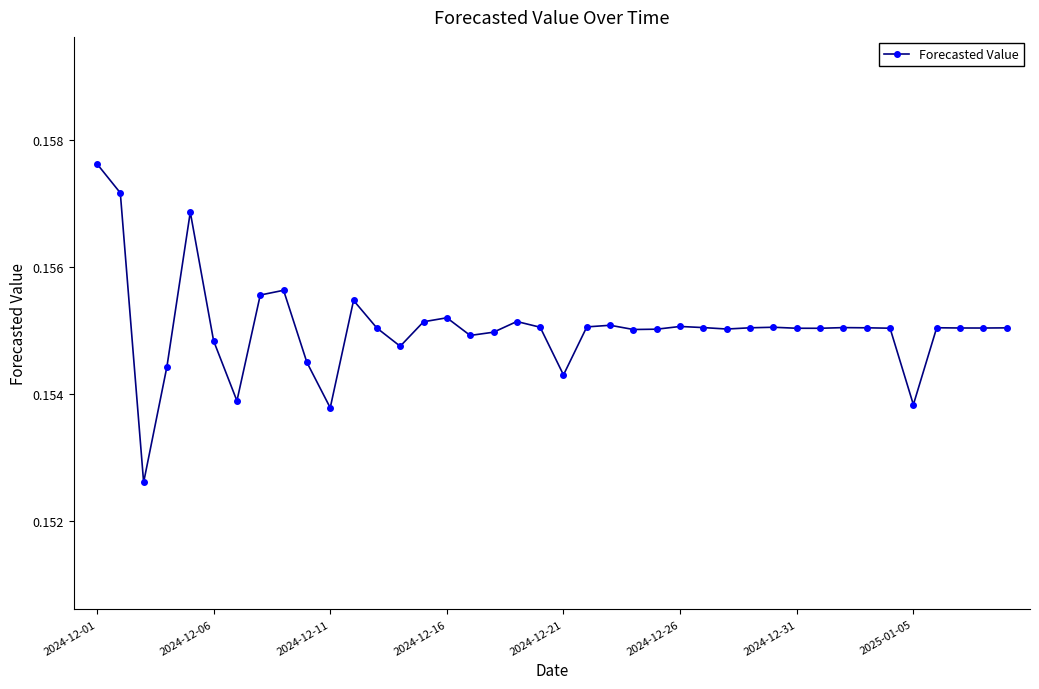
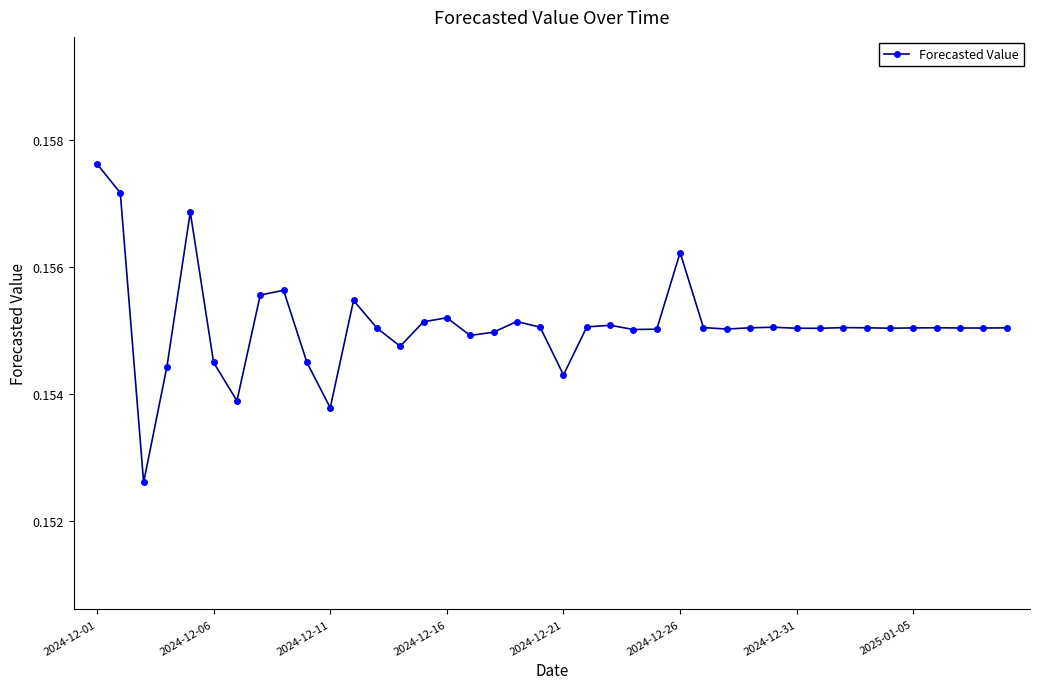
2024-12-06: 0.1548 -> 0.1545
2024-12-26: 0.1551 -> 0.1562
2025-01-05: 0.1538 -> 0.1550
